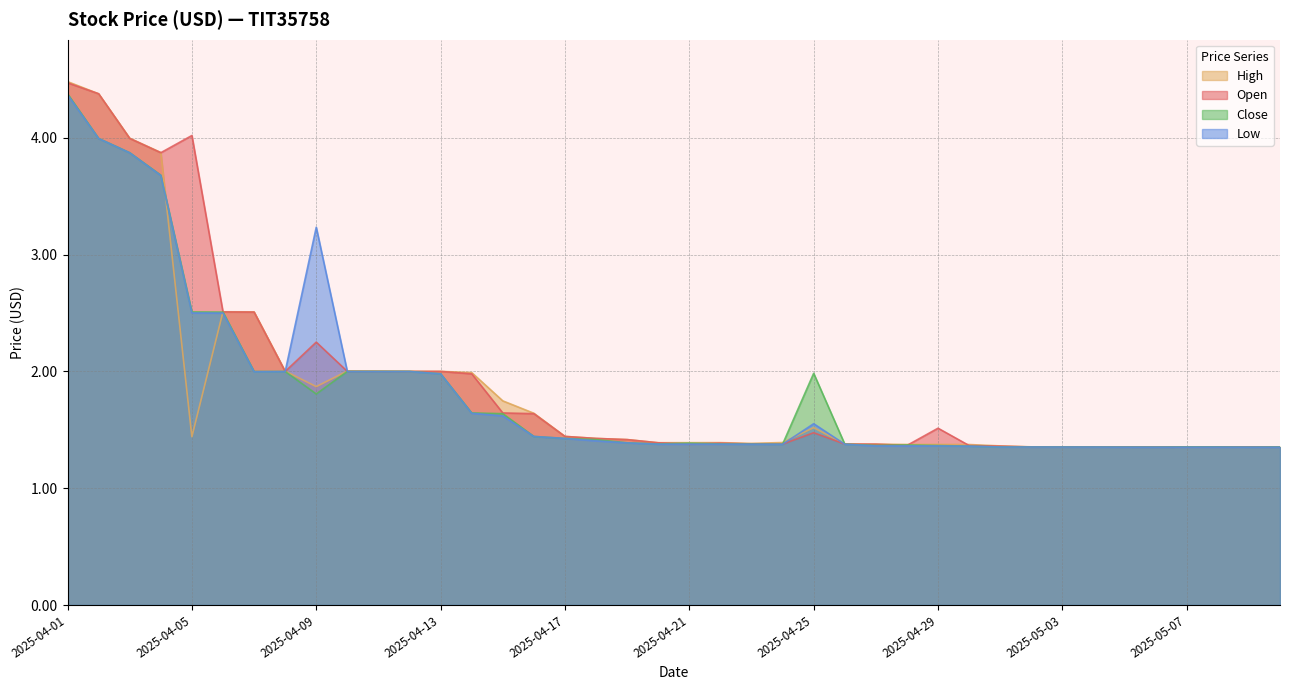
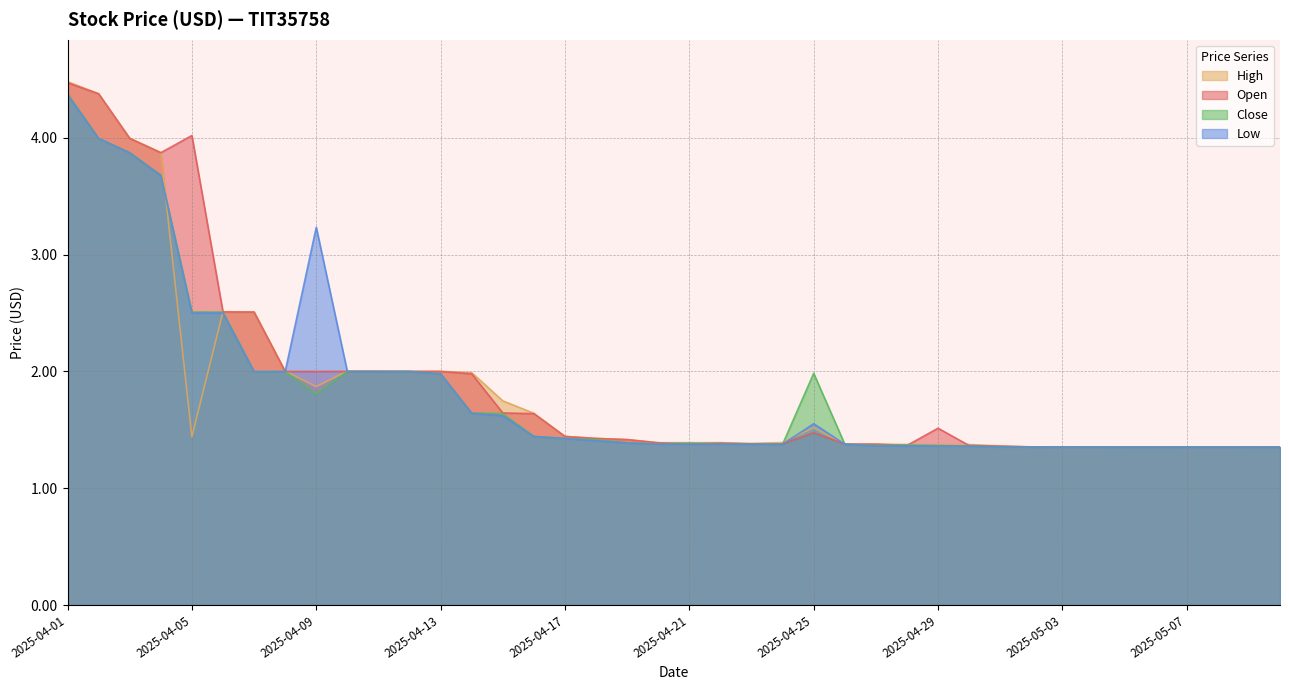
Open, 2025-04-09: 2.25 -> 2.00
